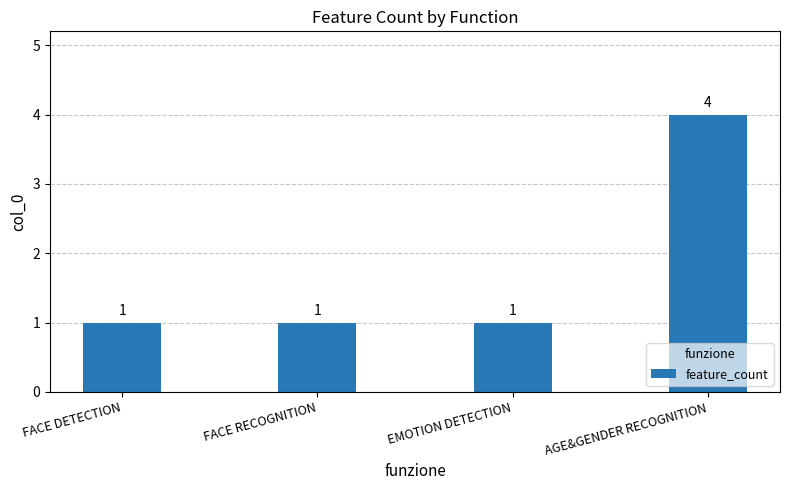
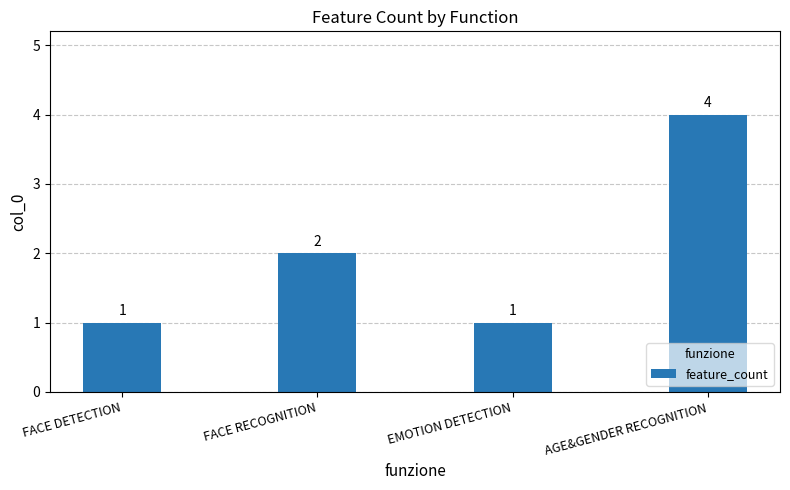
FACE RECOGNITION: 1 -> 2
